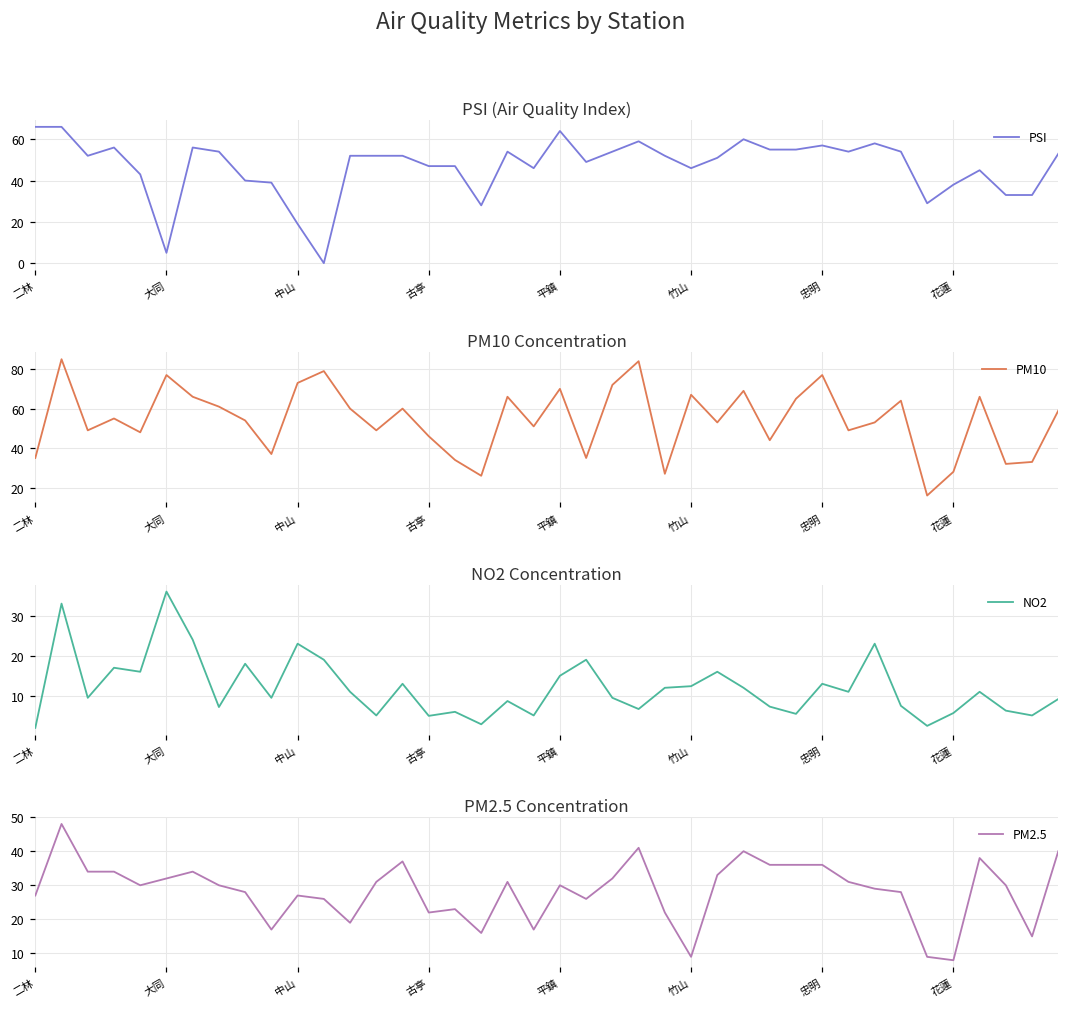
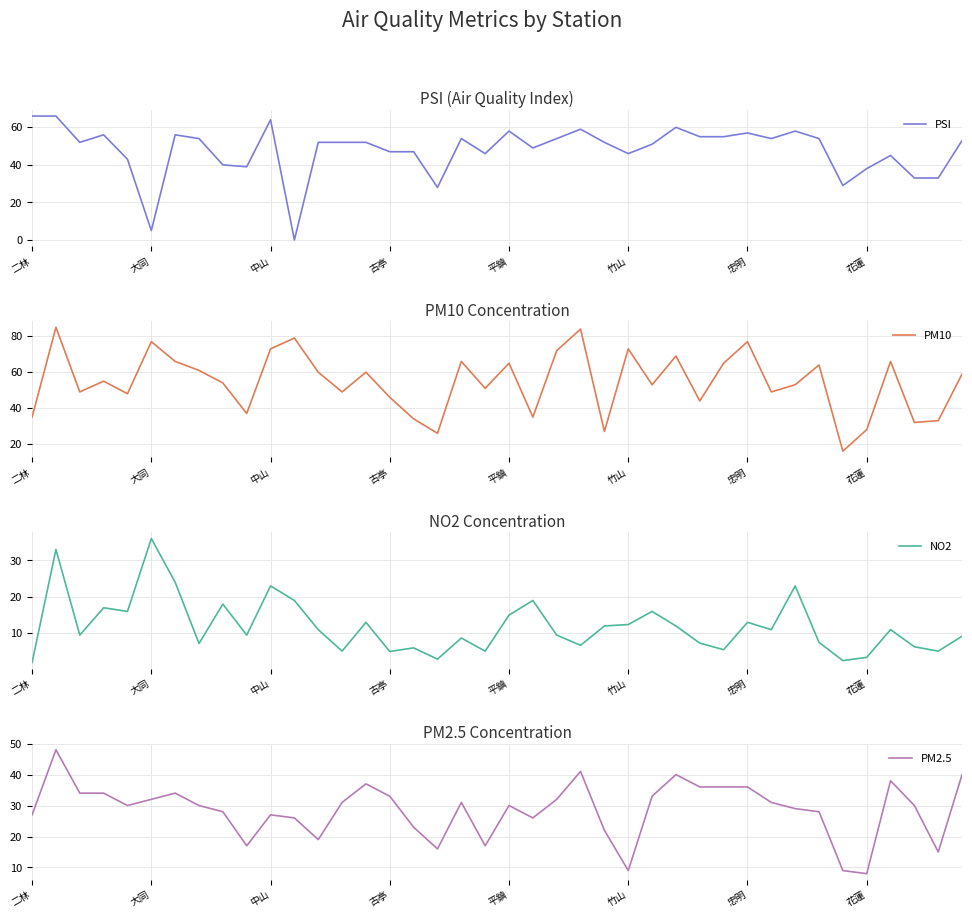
PSI (Air Quality Index), 中山: 19 -> 64
PSI (Air Quality Index), 平鎮: 64 -> 58
PM10 Concentration, 平鎮: 70 -> 65
PM10 Concentration, 竹山: 67 -> 73
NO2 Concentration, 花蓮: 6 -> 3
PM2.5 Concentration, 古亭: 22 -> 33
